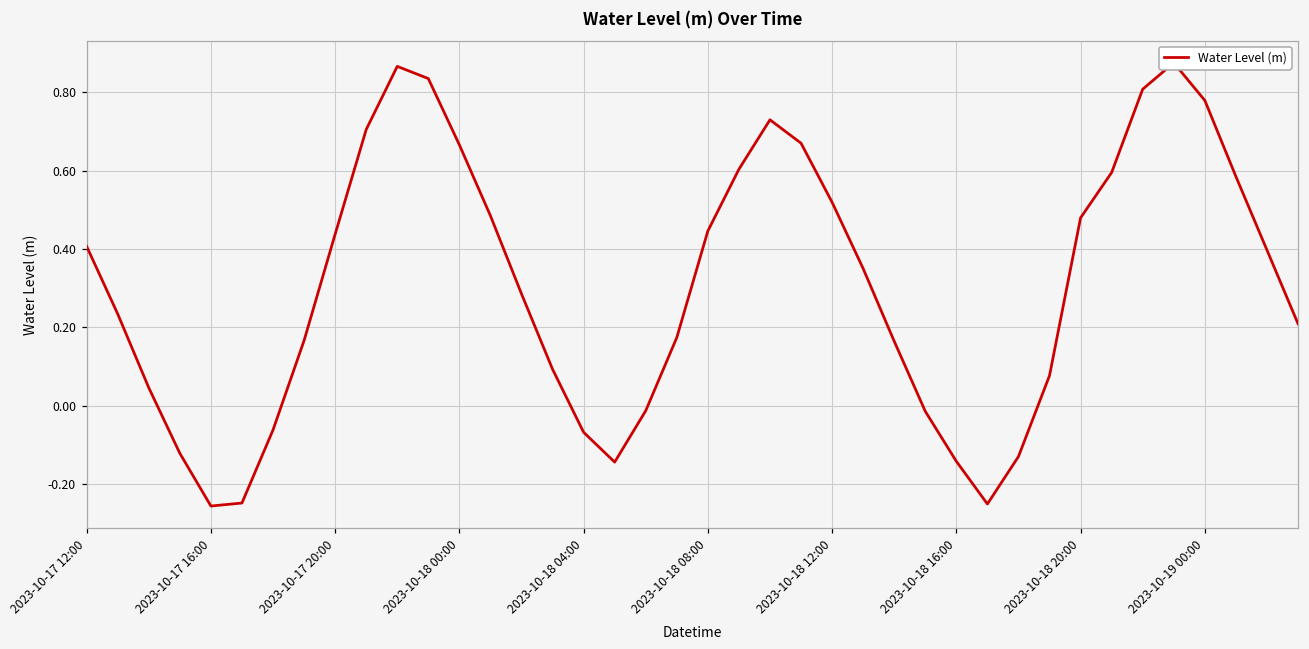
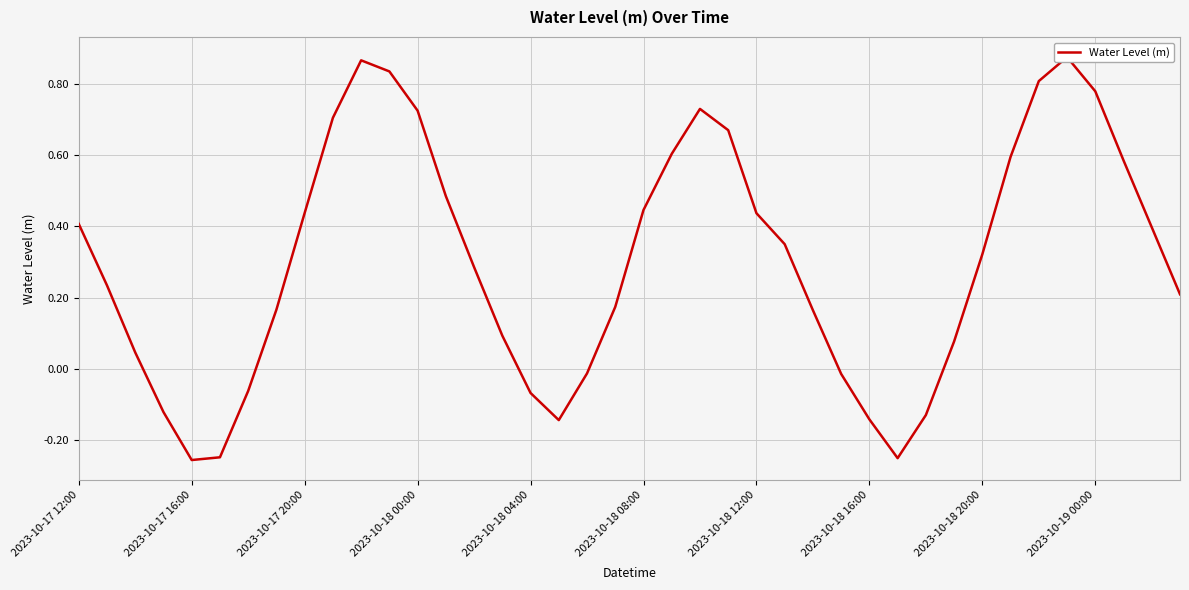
2023-10-18 00:00: 0.67 -> 0.72
2023-10-18 12:00: 0.52 -> 0.44
2023-10-18 20:00: 0.48 -> 0.32
